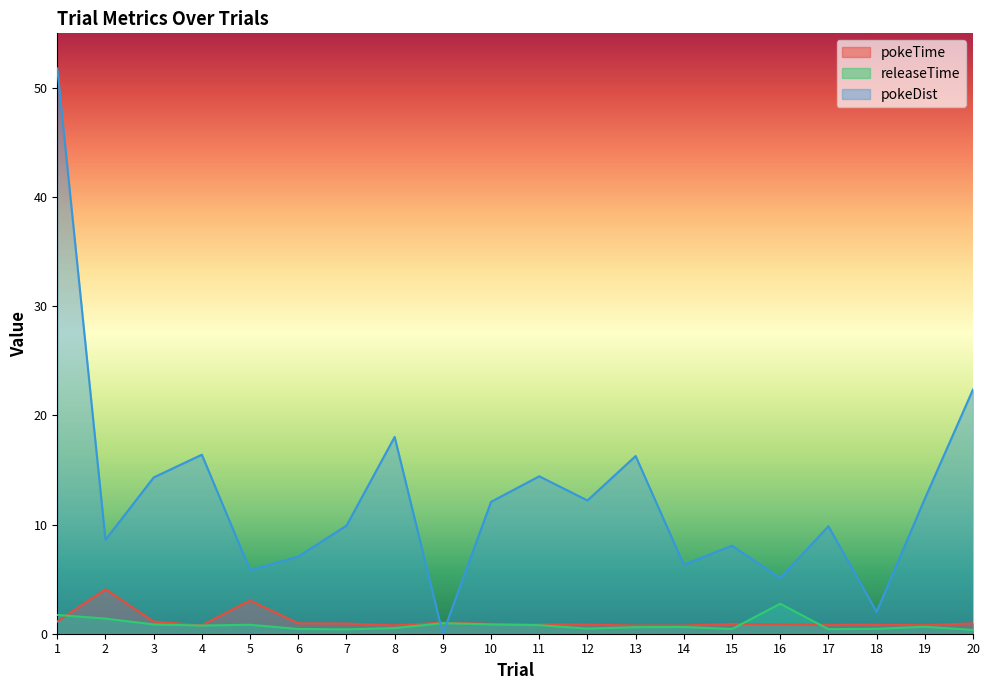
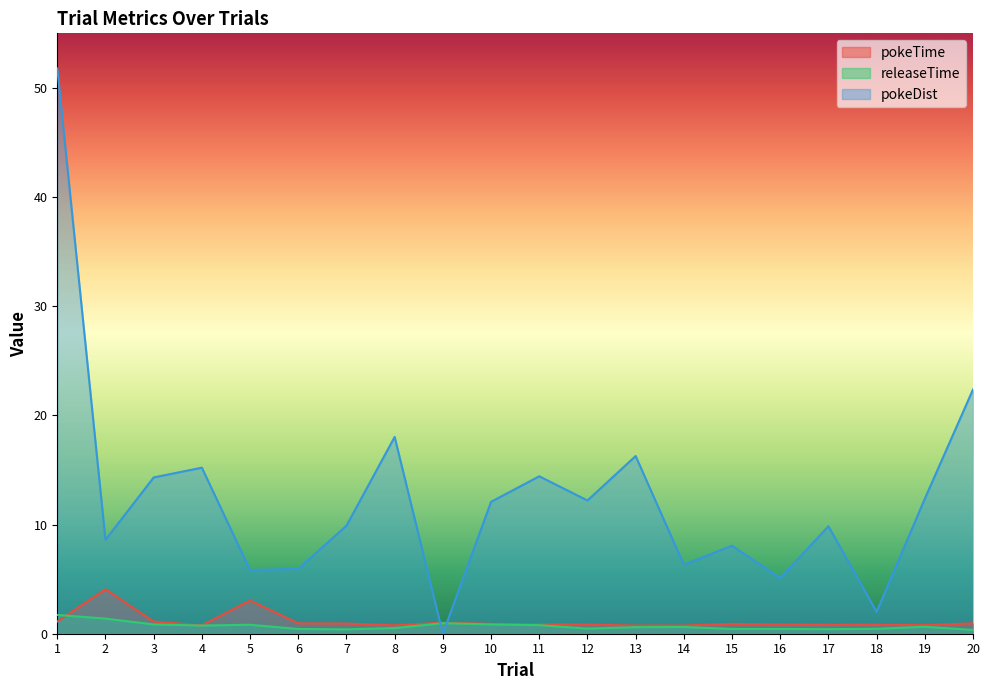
pokeDist, 4: 16.4 -> 15.2
pokeDist, 6: 7.1 -> 5.9
releaseTime, 16: 2.7 -> 0.4
